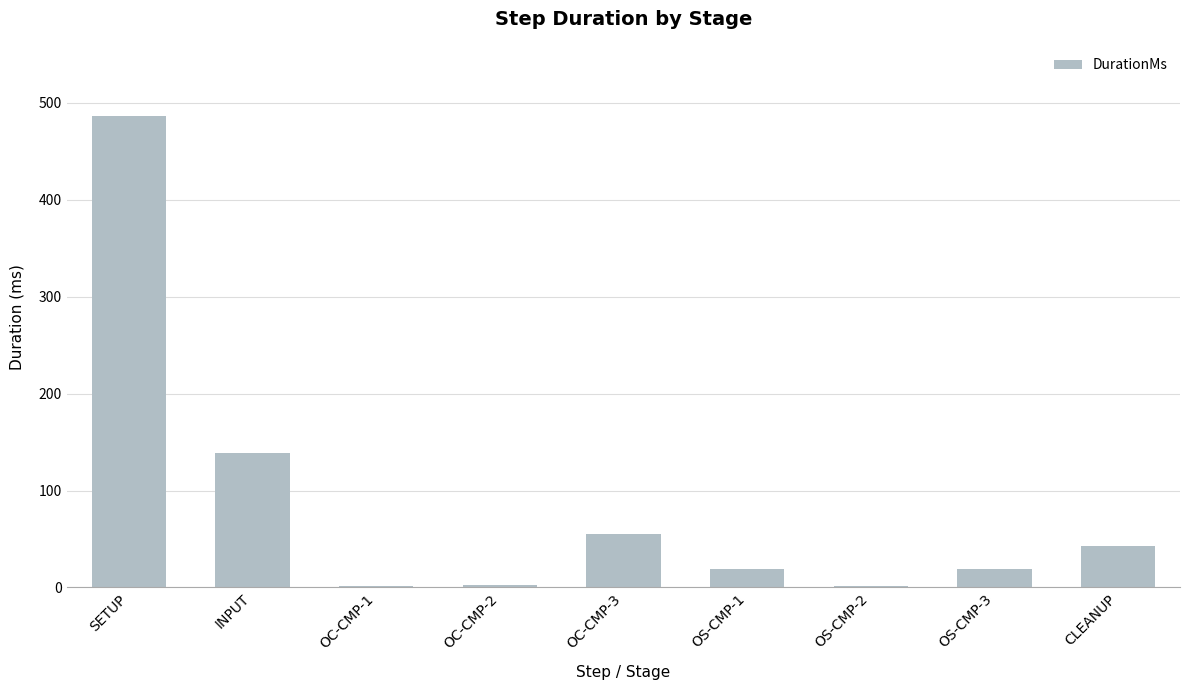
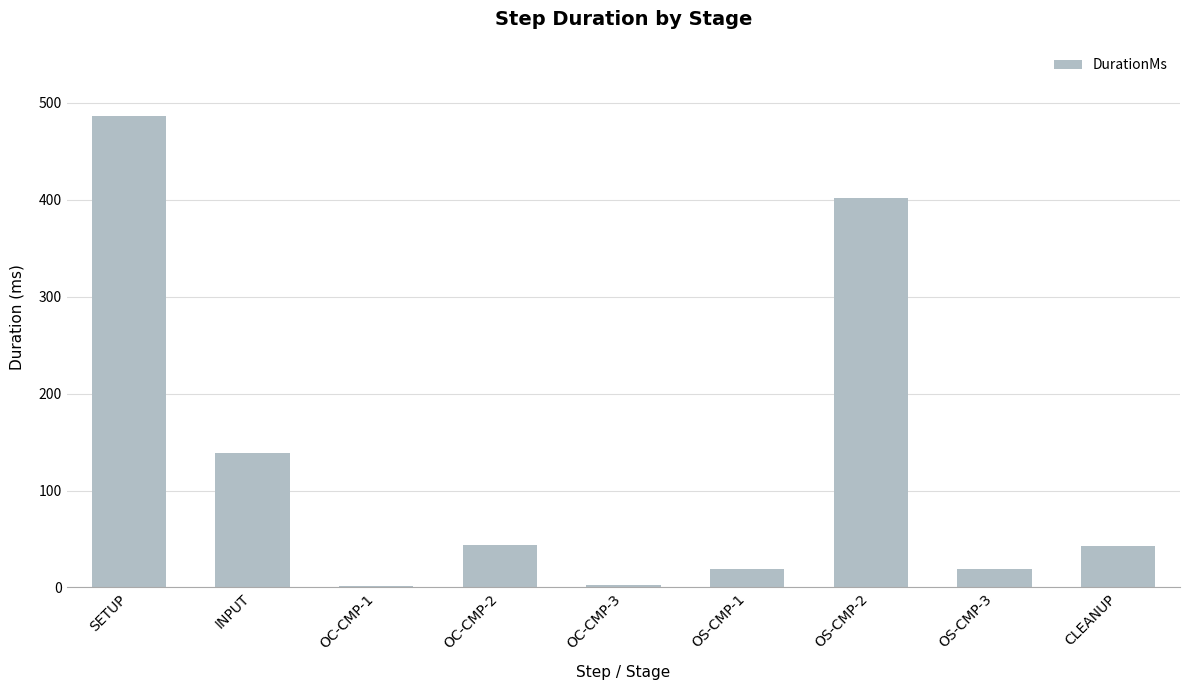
OC-CMP-2: 0 -> 40
OC-CMP-3: 60 -> 0
OS-CMP-2: 0 -> 400
